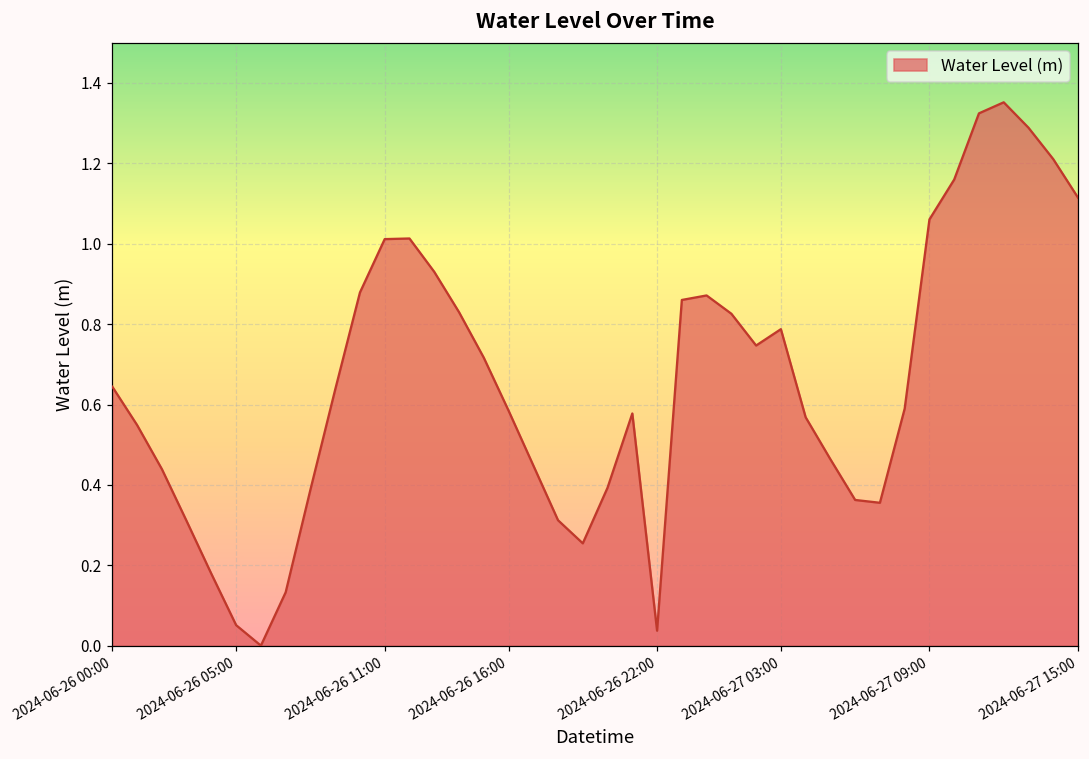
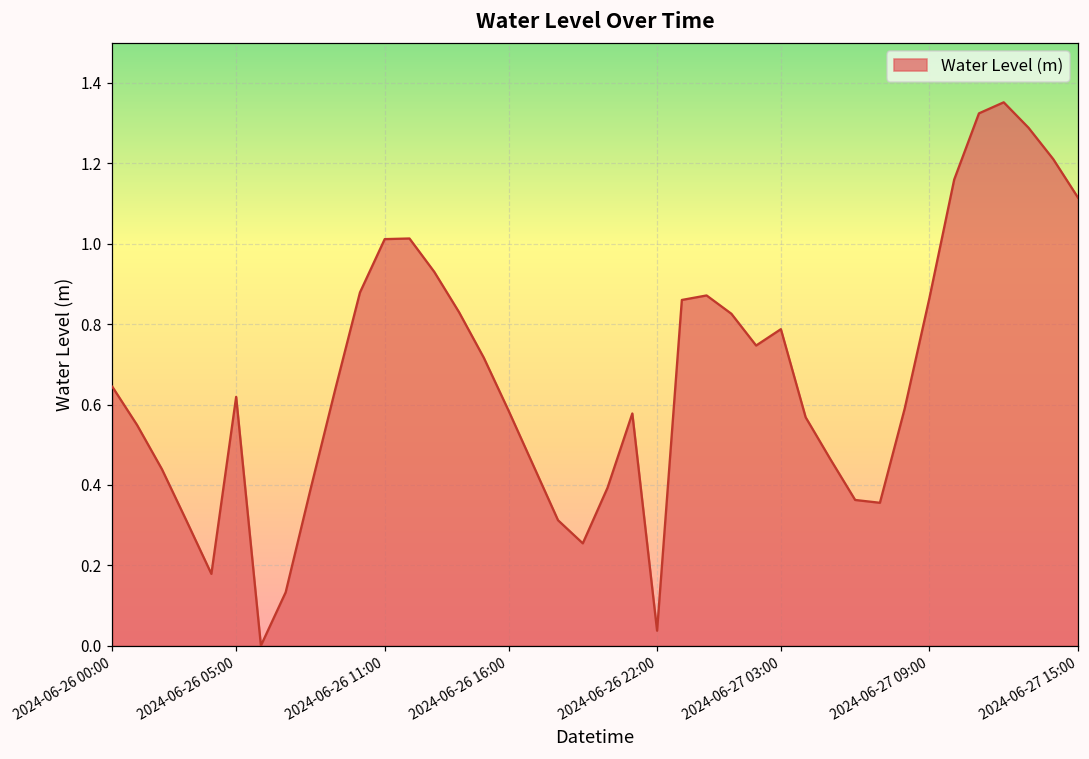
2024-06-26 05:00: 0.05 -> 0.62
2024-06-27 09:00: 1.06 -> 0.87
